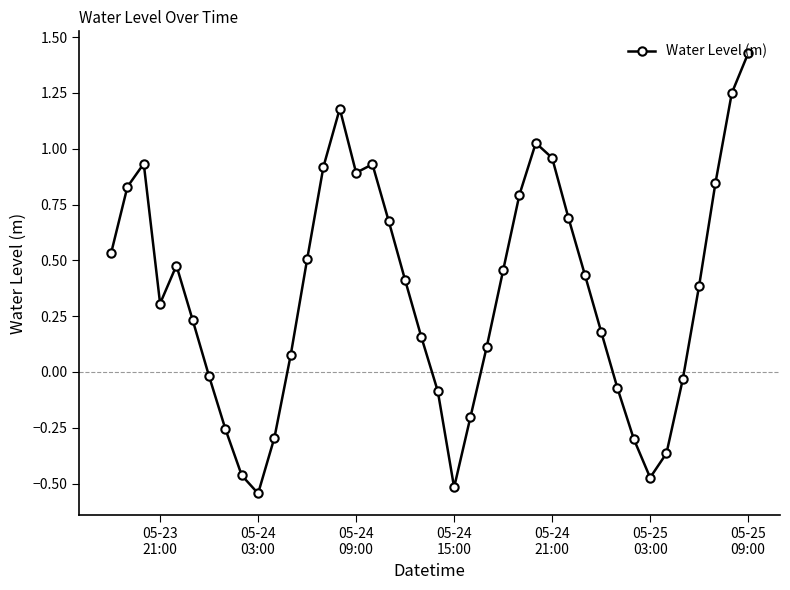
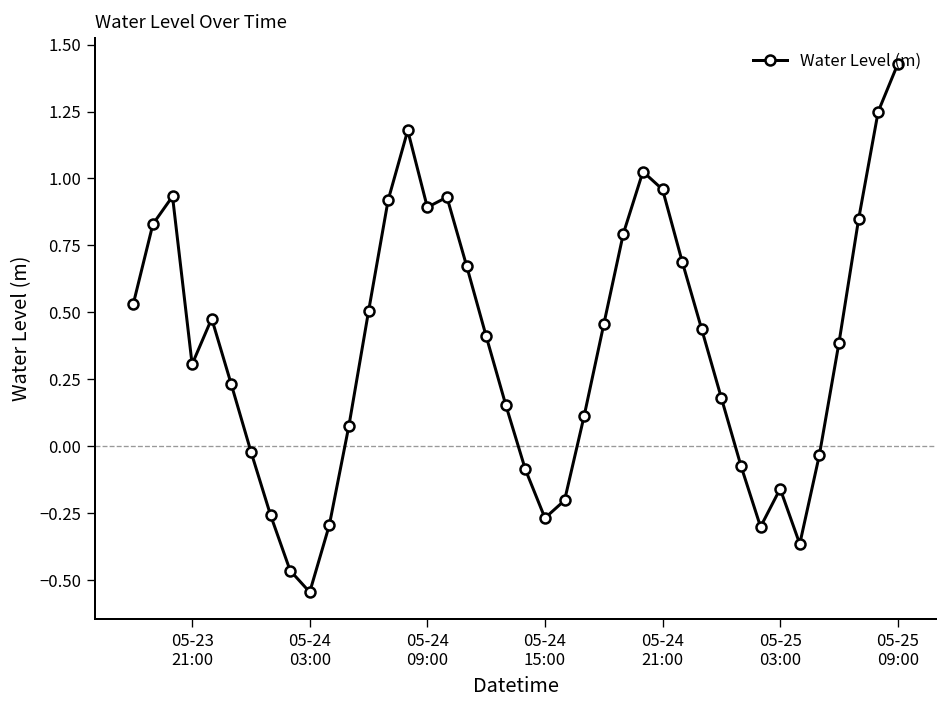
05-24 15:00: -0.52 -> -0.27
05-25 03:00: -0.47 -> -0.16
